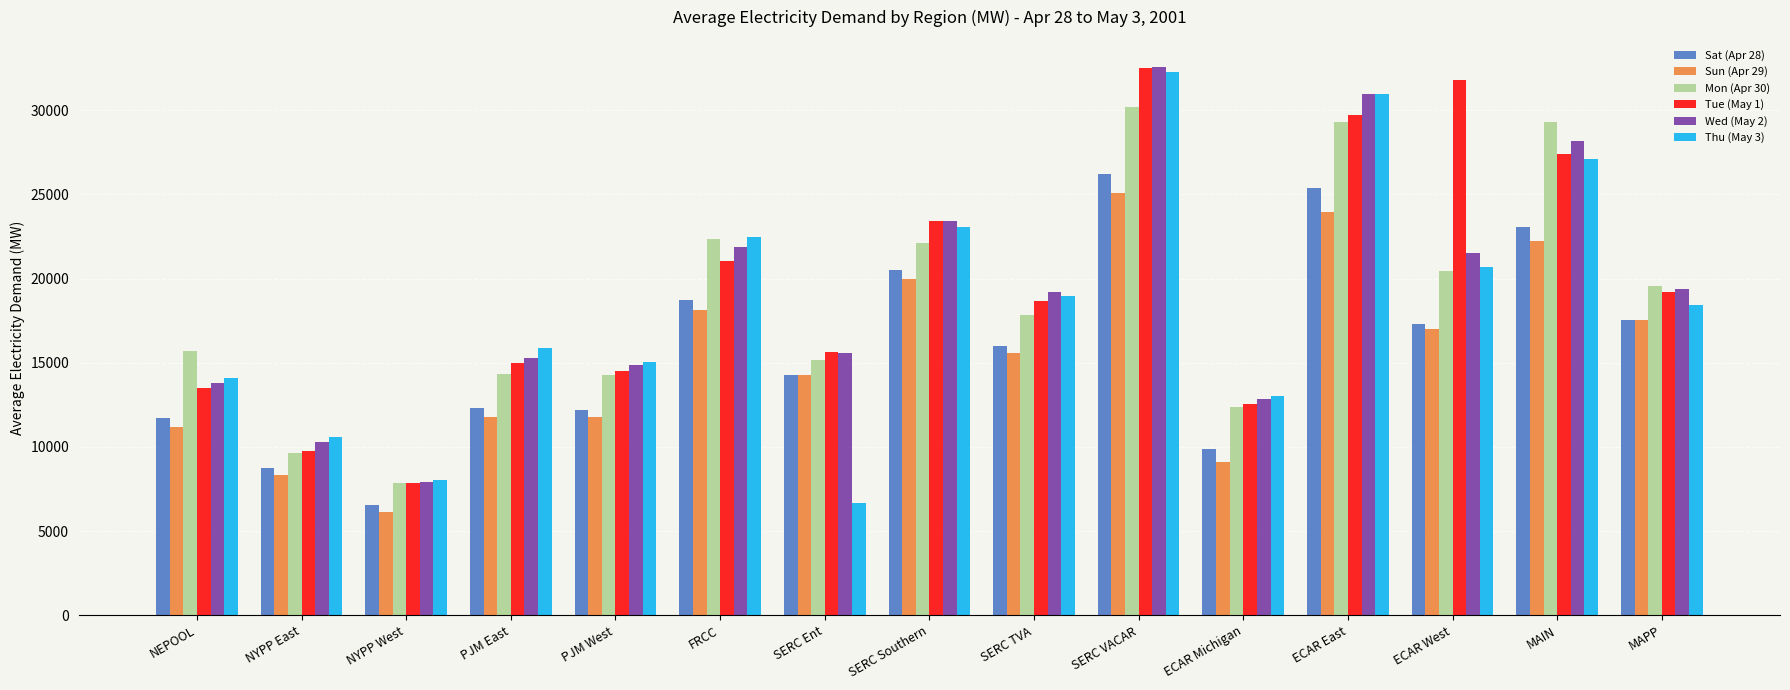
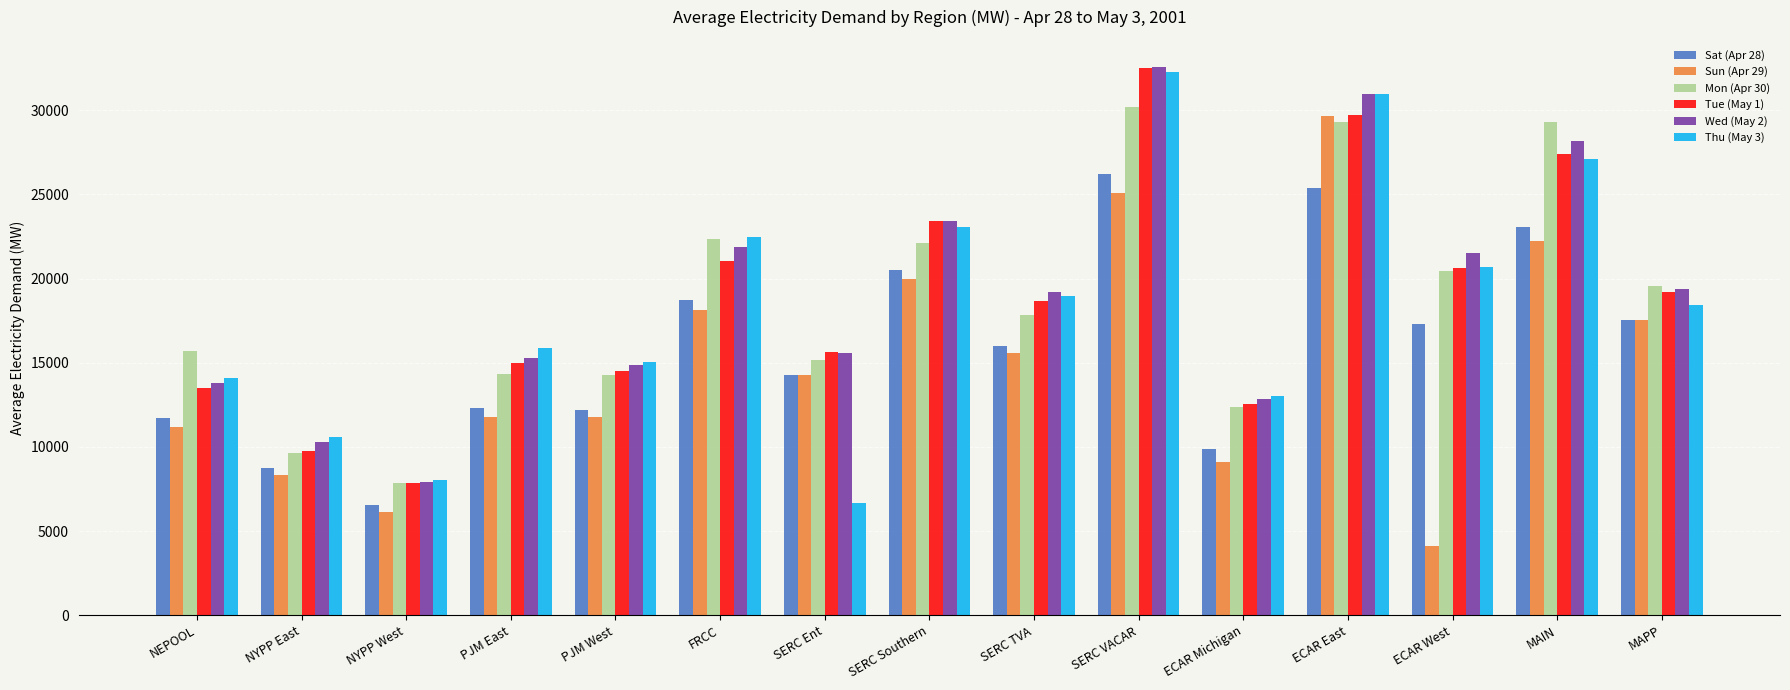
Sun (Apr 29), ECAR East: 24000 -> 29700
Sun (Apr 29), ECAR West: 17000 -> 4100
Tue (May 1), ECAR West: 31800 -> 20600
